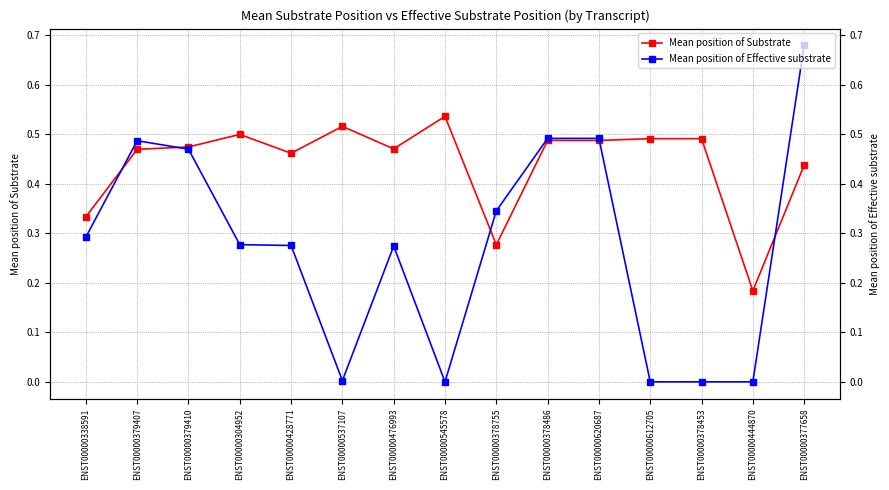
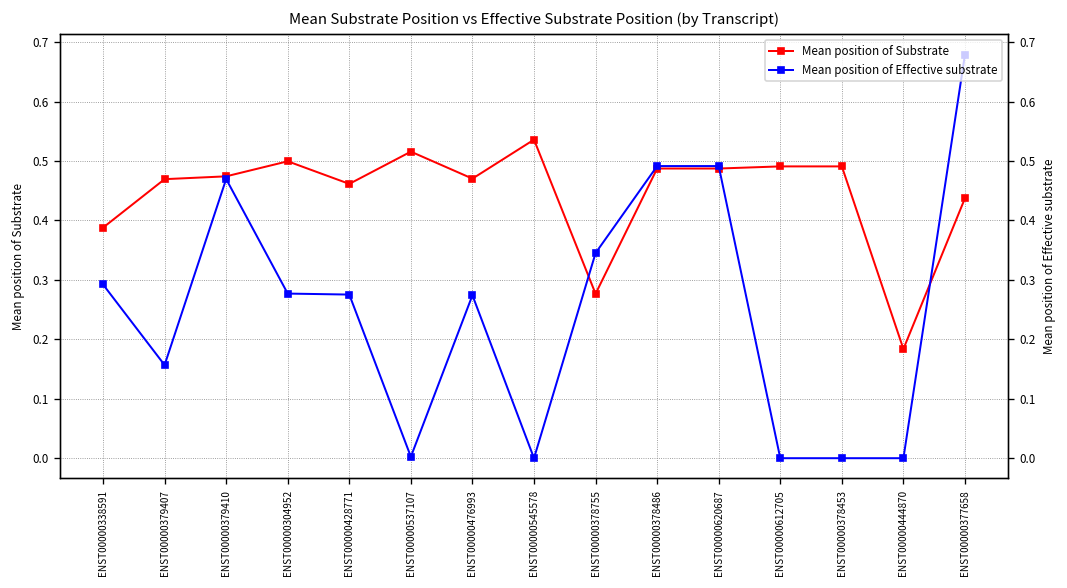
Mean position of Substrate, ENST00000338591: 0.33 -> 0.39
Mean position of Effective substrate, ENST00000379407: 0.49 -> 0.16
